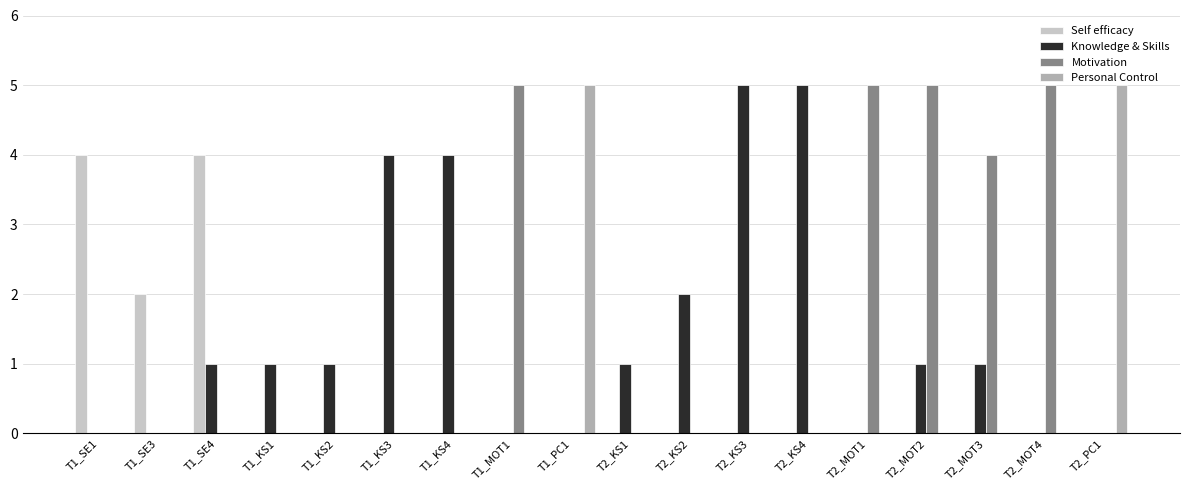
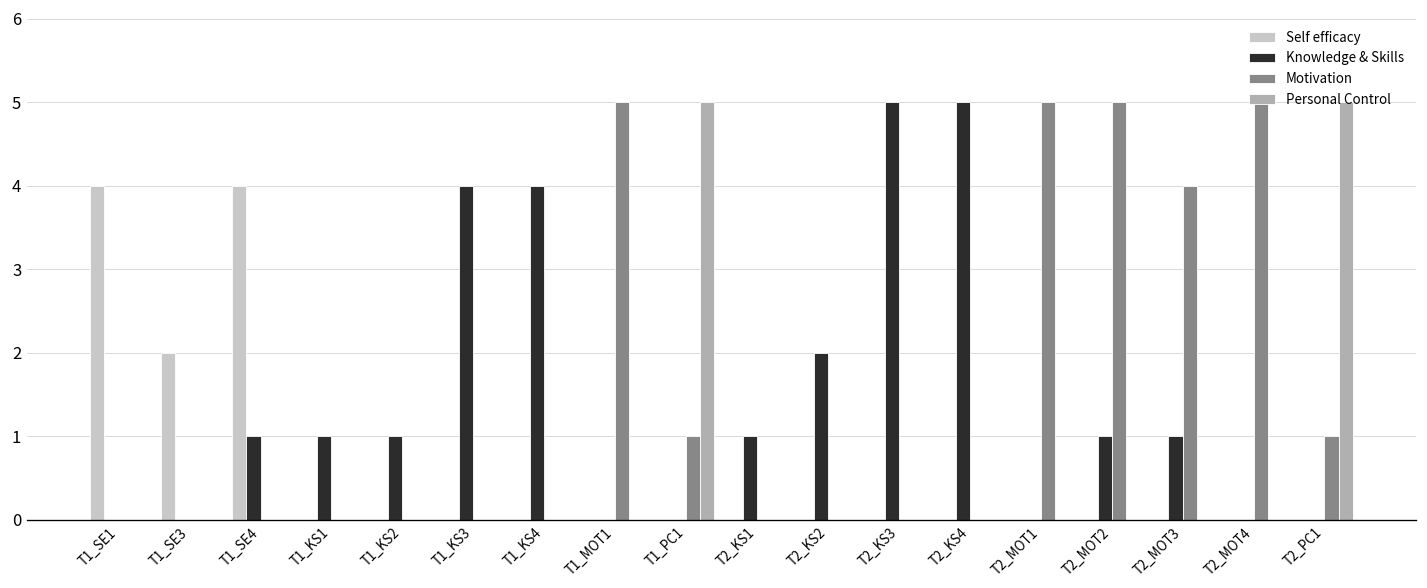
Motivation, T1_PC1: 0 -> 1
Motivation, T2_PC1: 0 -> 1
